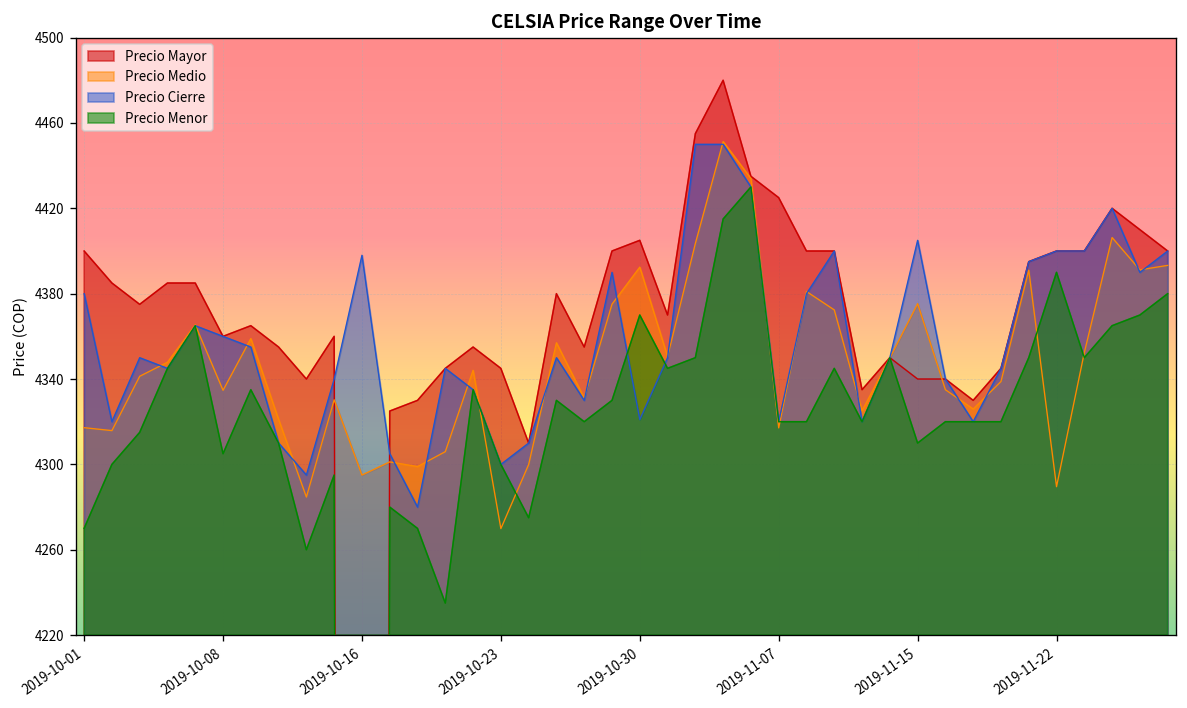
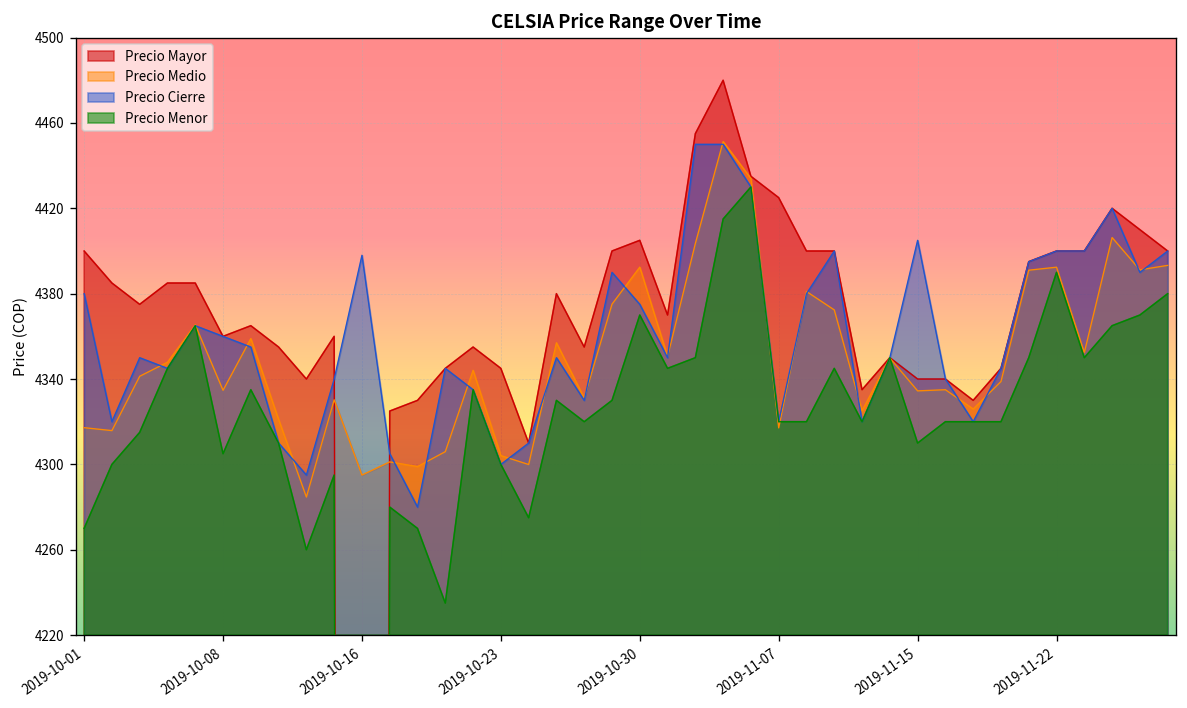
Precio Medio, 2019-10-23: 4270 -> 4304
Precio Cierre, 2019-10-30: 4321 -> 4375
Precio Medio, 2019-11-15: 4375 -> 4334
Precio Medio, 2019-11-22: 4290 -> 4392
